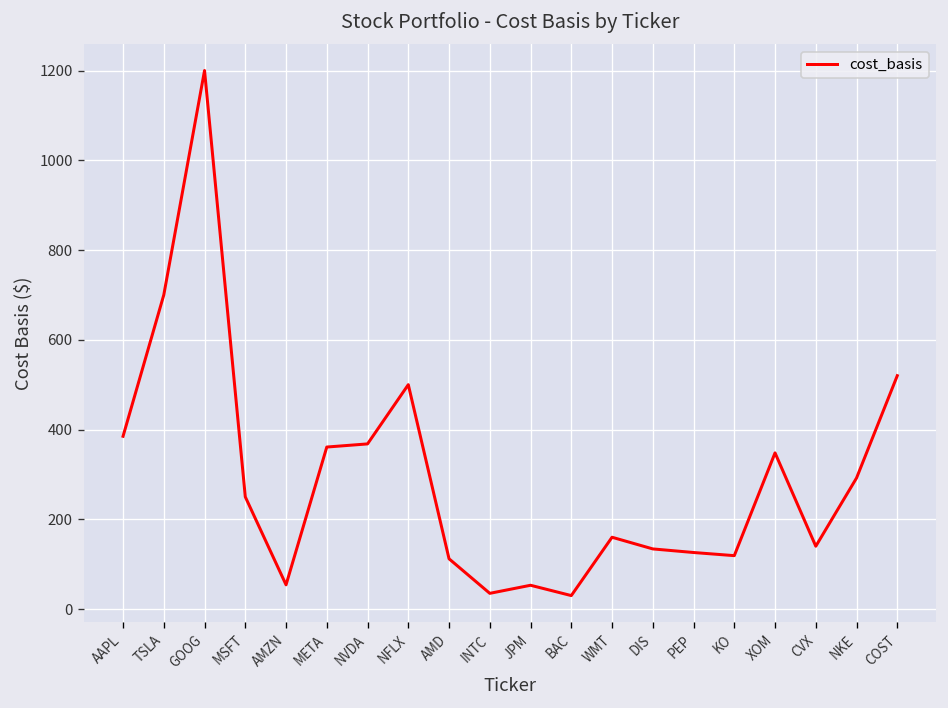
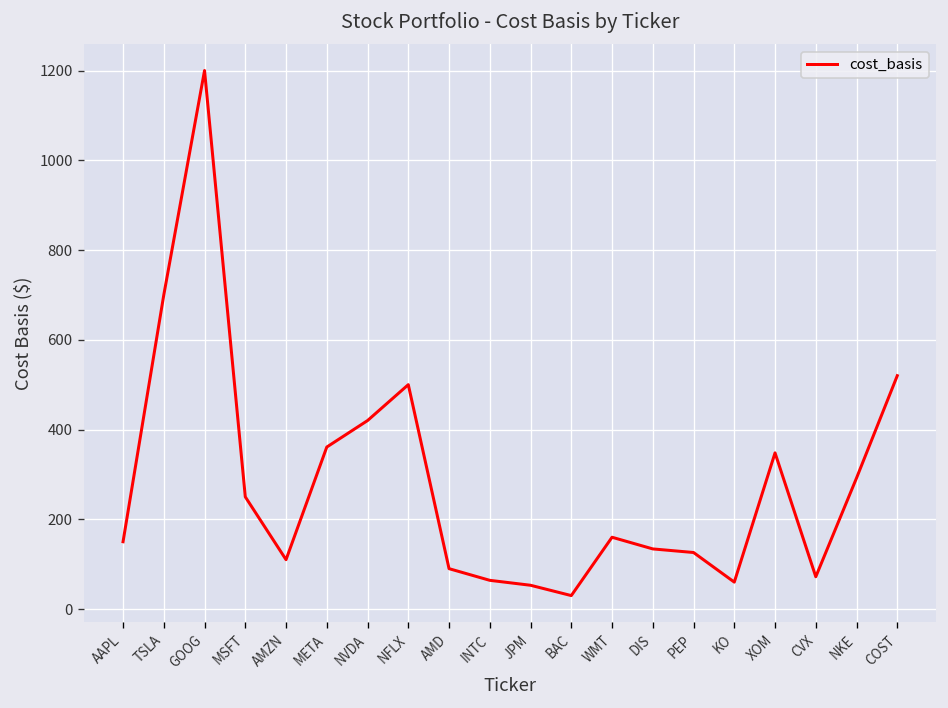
AAPL: 390 -> 150
AMZN: 50 -> 110
NVDA: 370 -> 420
AMD: 110 -> 90
INTC: 40 -> 60
KO: 120 -> 60
CVX: 140 -> 70
